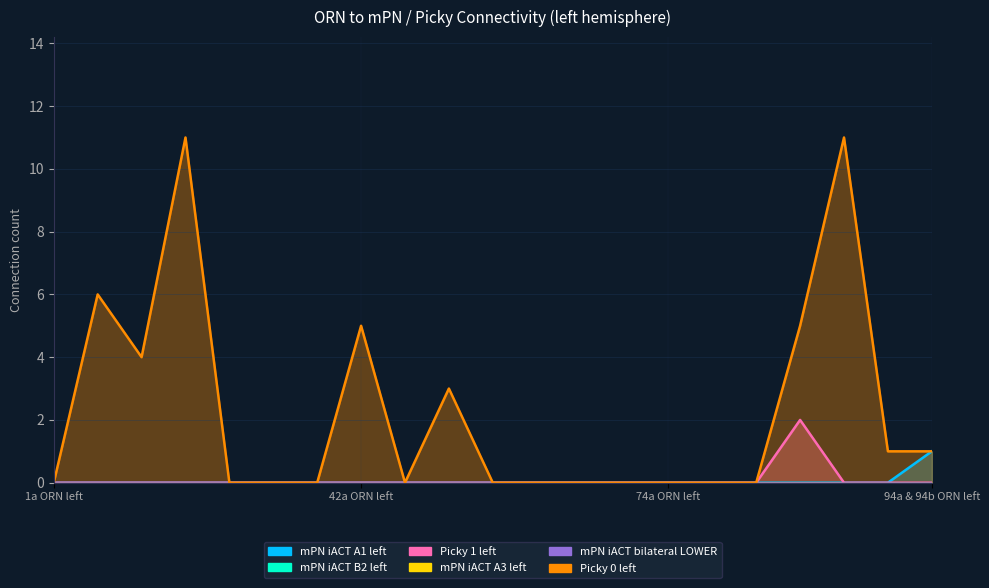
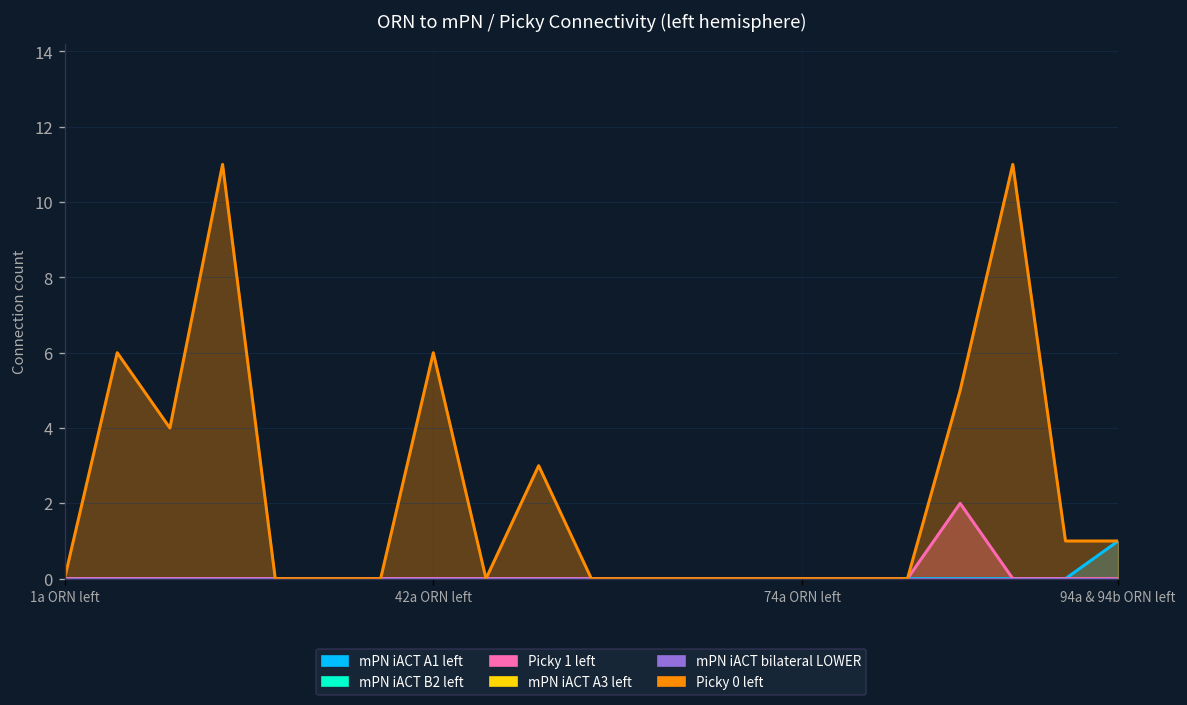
Picky 0 left, 42a ORN left: 5 -> 6
